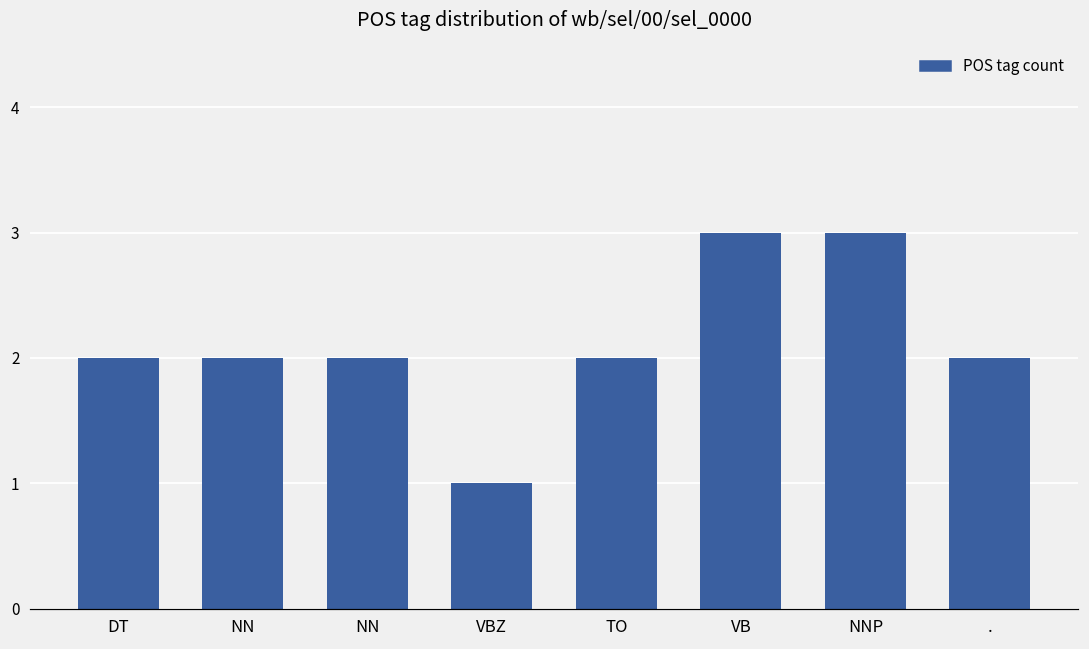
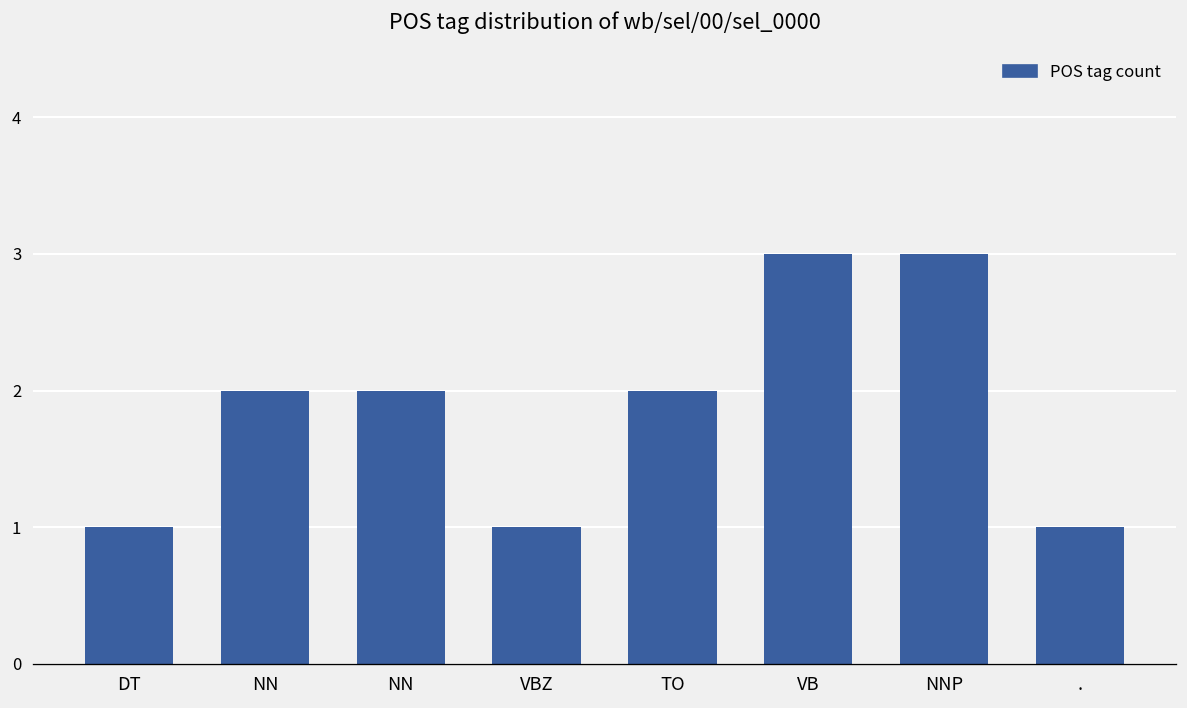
DT: 2 -> 1
.: 2 -> 1
